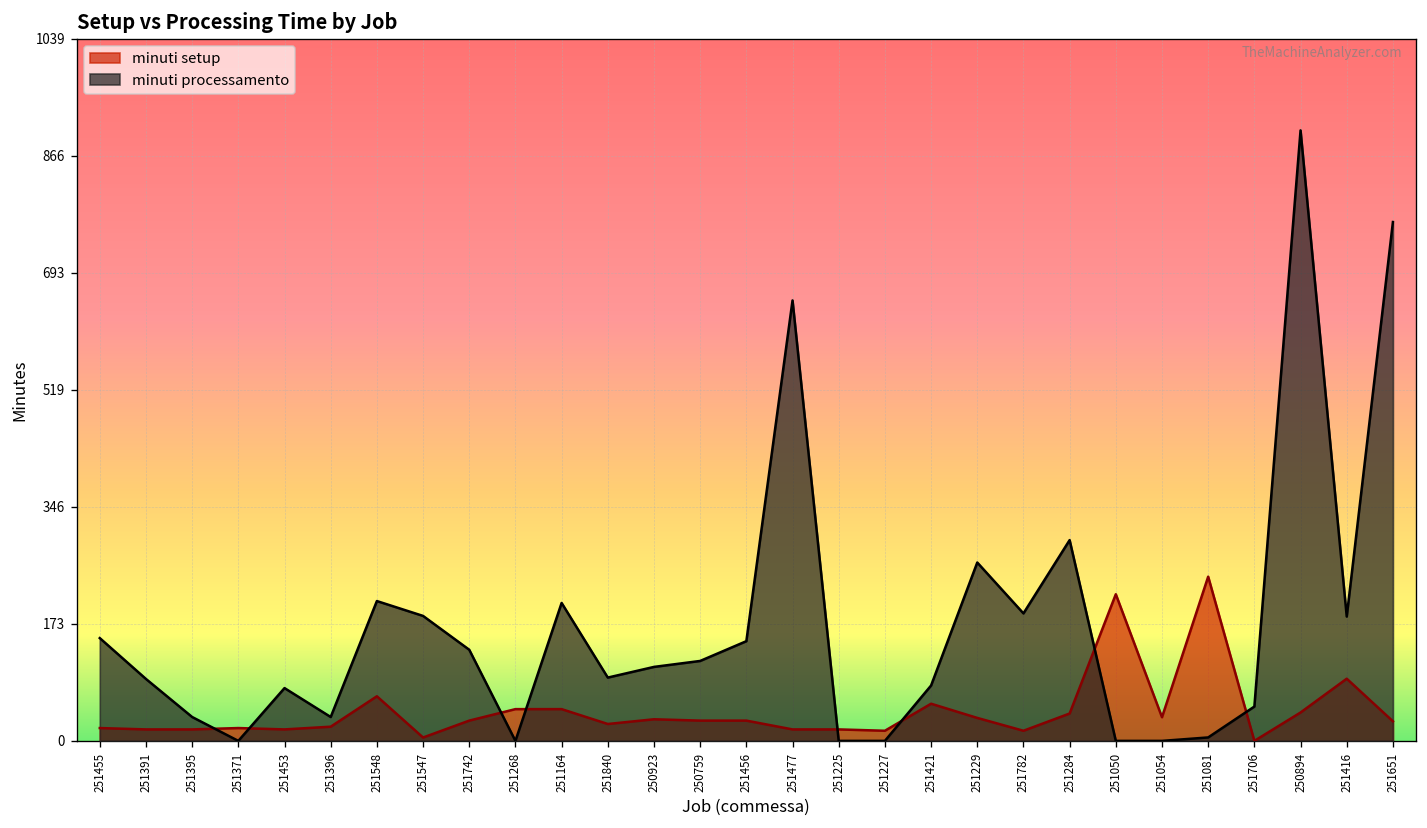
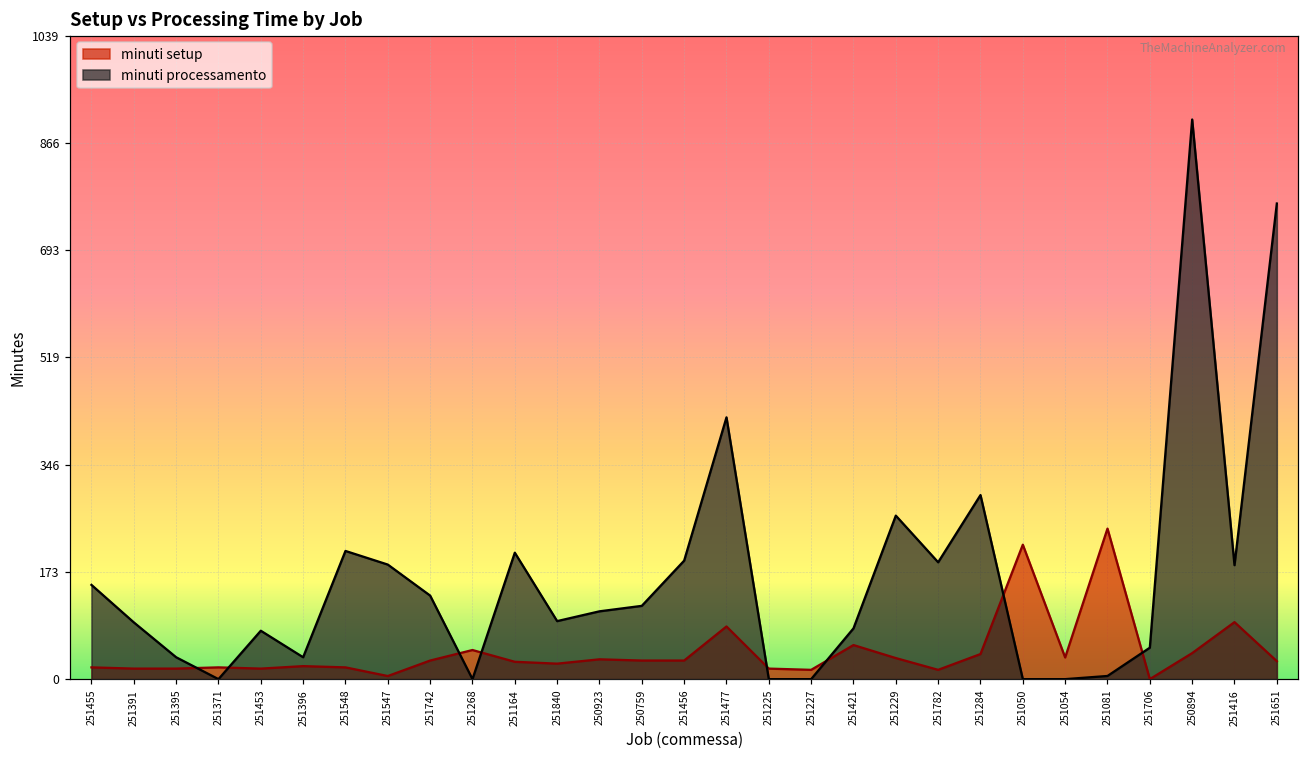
minuti setup, 251548: 70 -> 20
minuti setup, 251164: 50 -> 30
minuti processamento, 251456: 150 -> 190
minuti setup, 251477: 20 -> 90
minuti processamento, 251477: 650 -> 420
